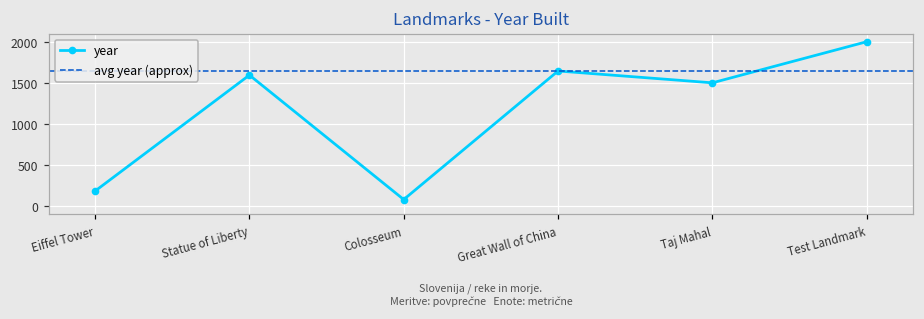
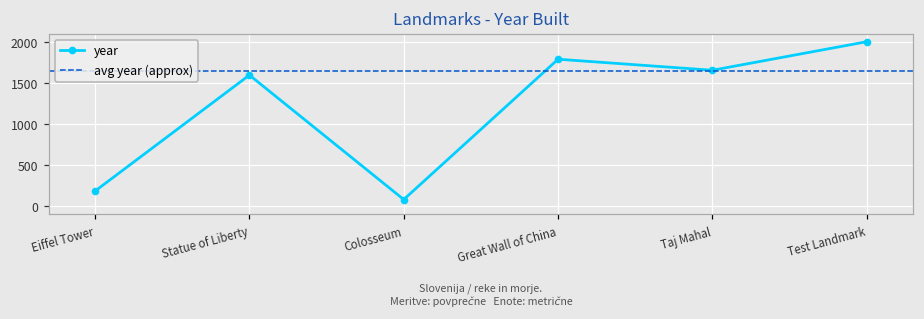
Great Wall of China: 1600 -> 1800
Taj Mahal: 1500 -> 1700
